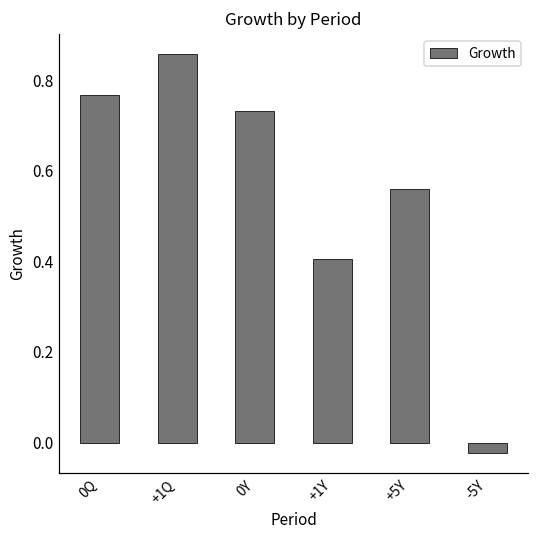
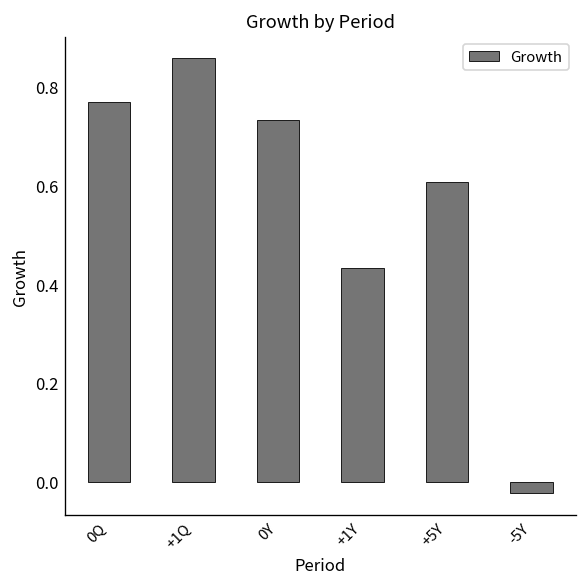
+1Y: 0.41 -> 0.43
+5Y: 0.56 -> 0.61
